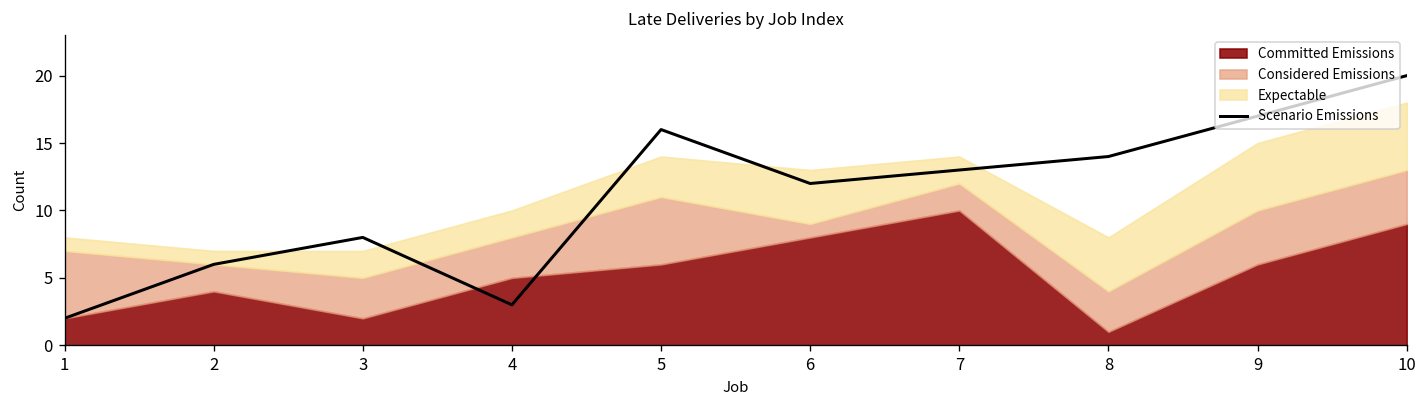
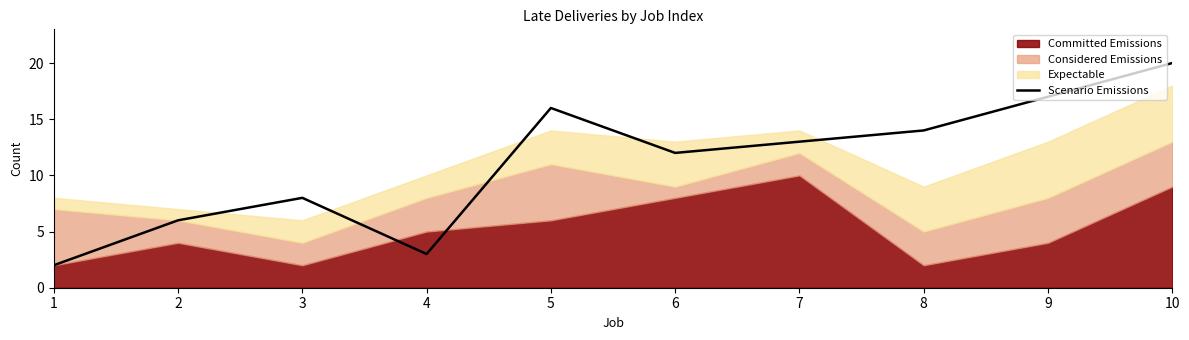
Considered Emissions, 3: 3 -> 2
Committed Emissions, 8: 1 -> 2
Committed Emissions, 9: 6 -> 4
